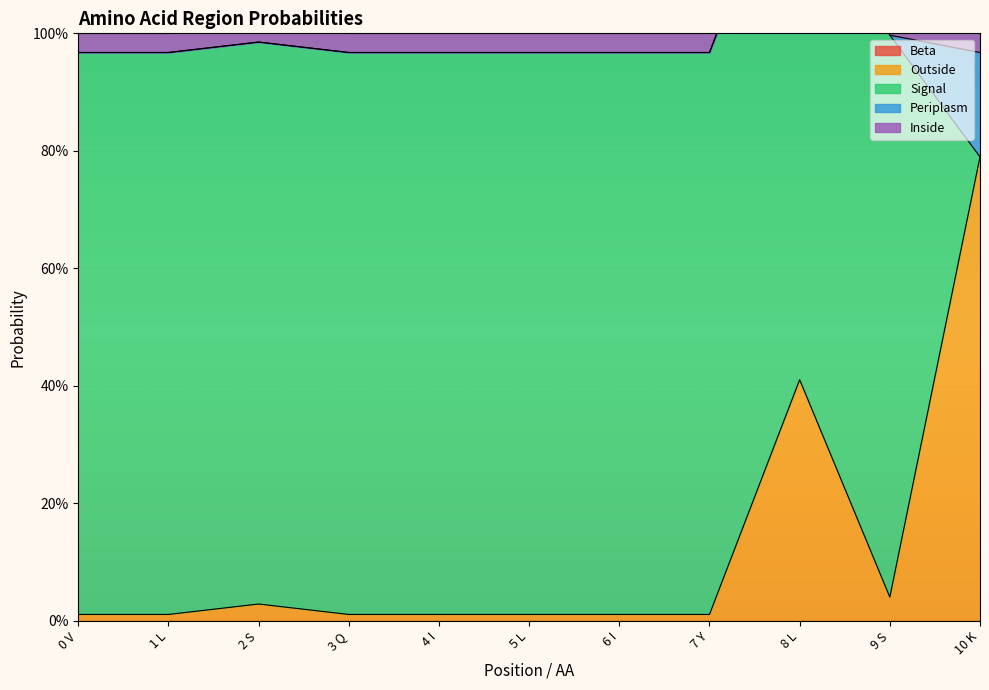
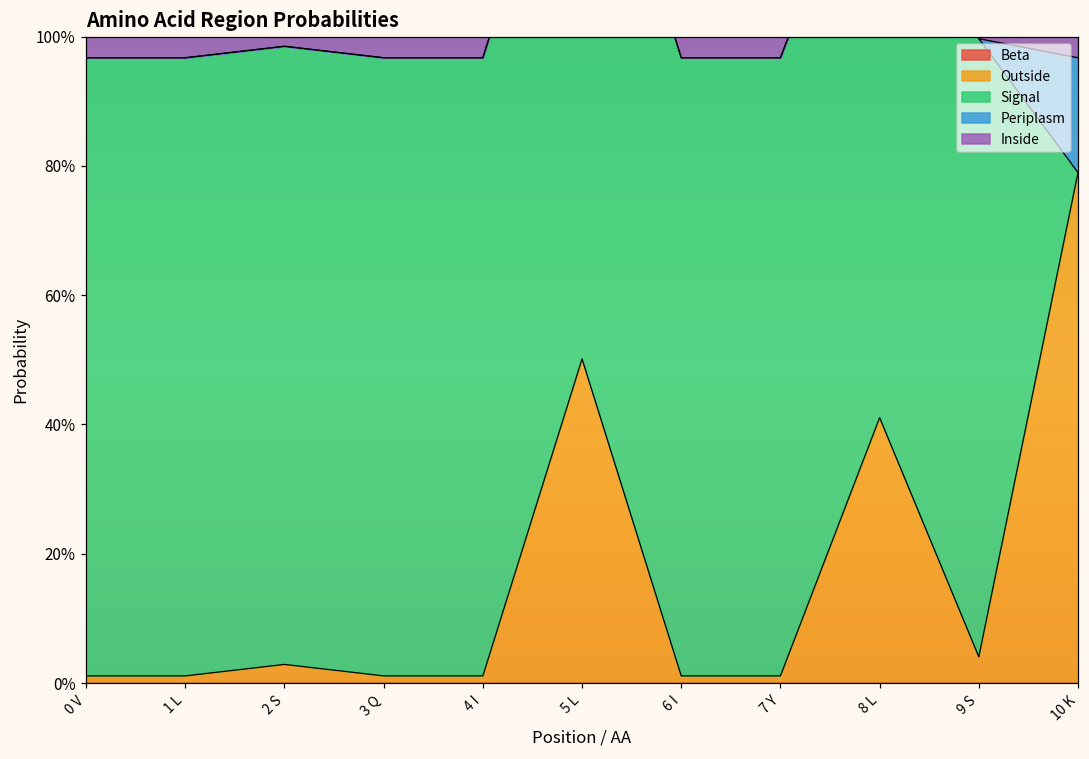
Outside, 5 L: 1% -> 50%
